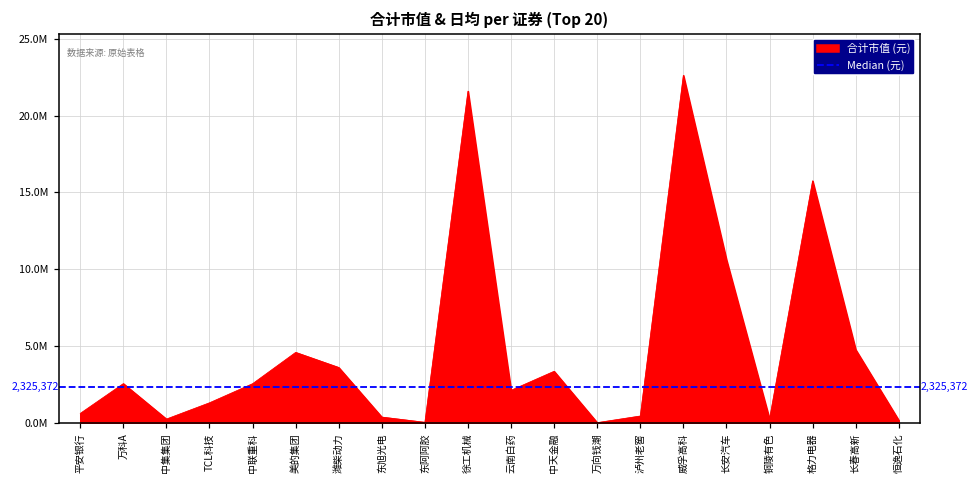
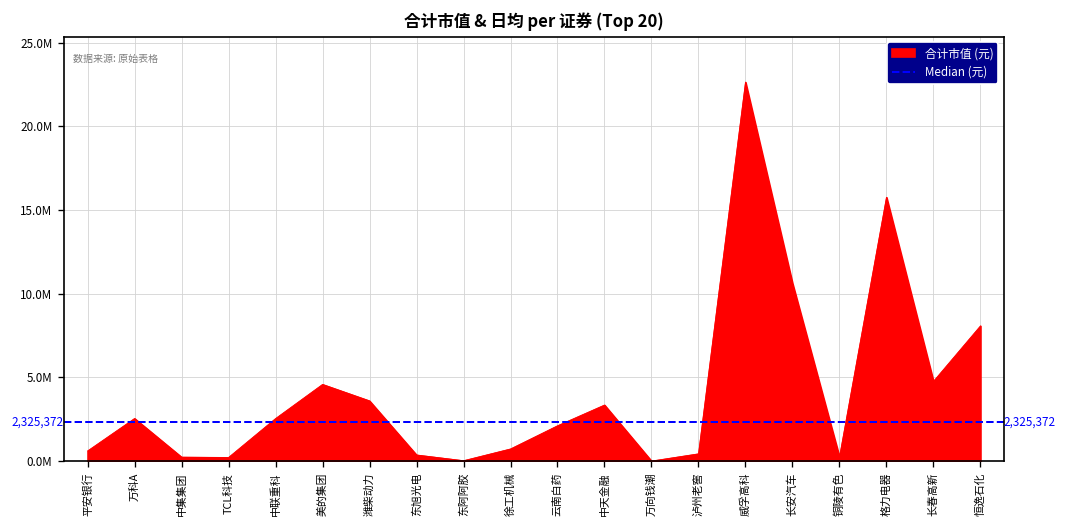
TCL科技: 1300000 -> 200000
徐工机械: 21600000 -> 700000
恒逸石化: 200000 -> 8100000
